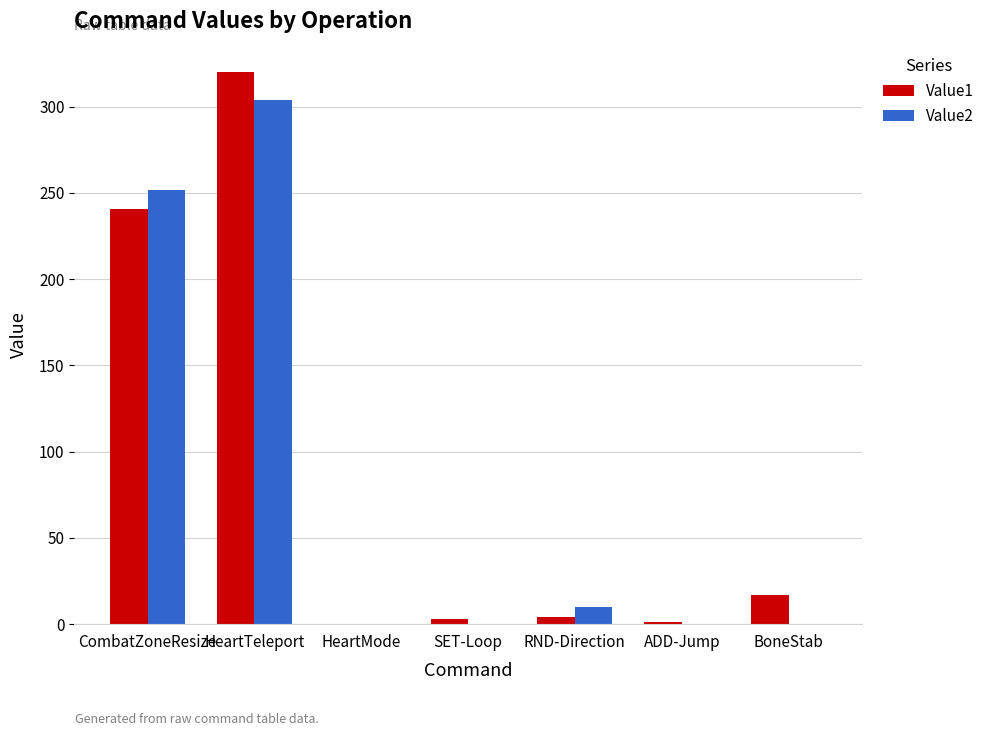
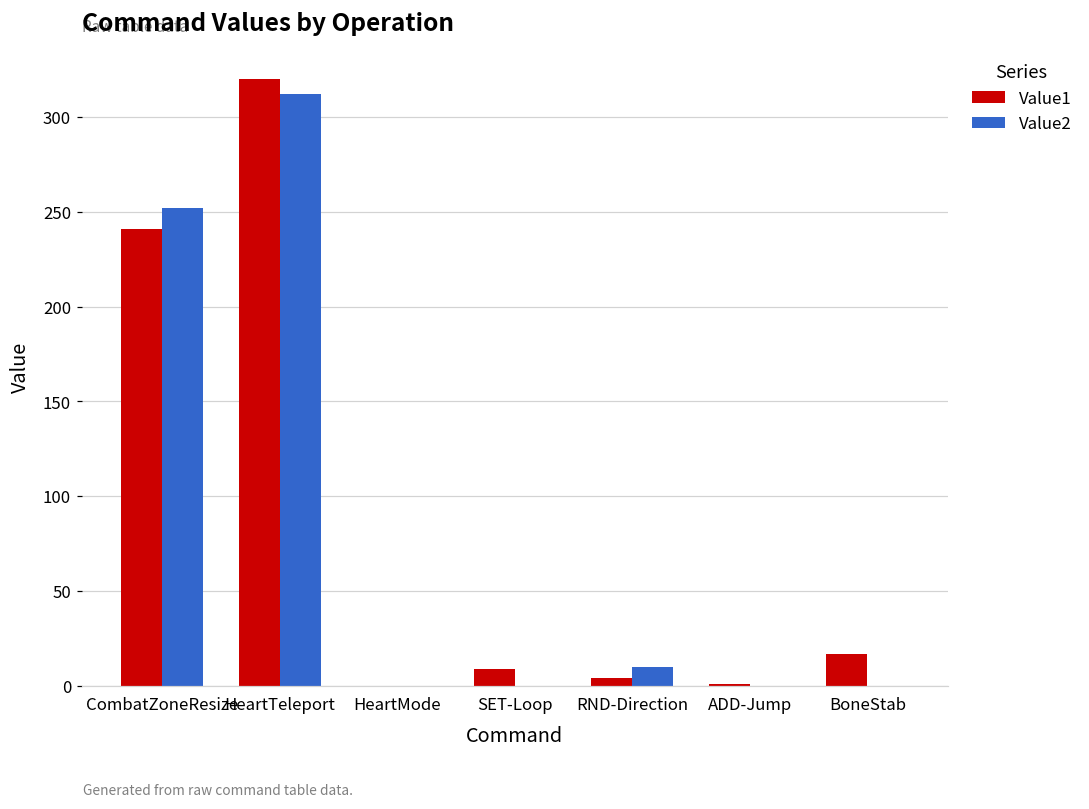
Value2, HeartTeleport: 304 -> 312
Value1, SET-Loop: 3 -> 9
